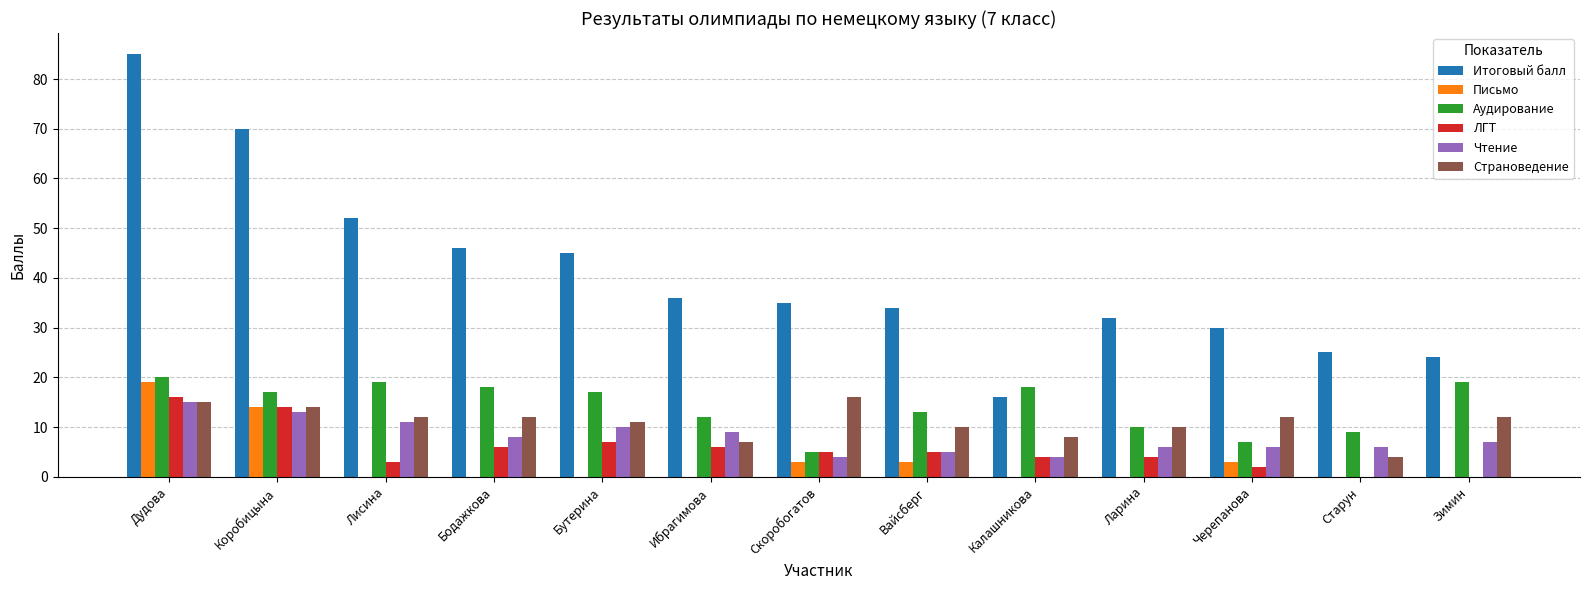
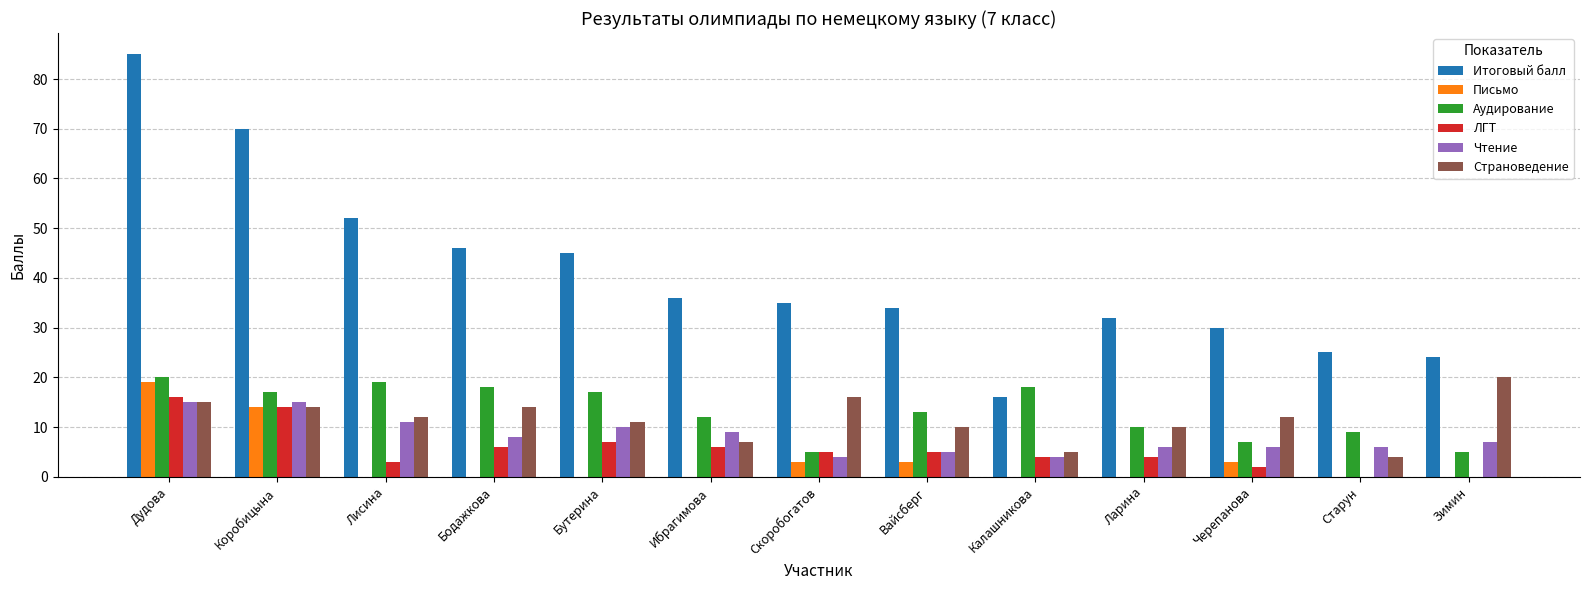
Чтение, Коробицына: 13 -> 15
Страноведение, Бодажкова: 12 -> 14
Страноведение, Калашникова: 8 -> 5
Аудирование, Зимин: 19 -> 5
Страноведение, Зимин: 12 -> 20
